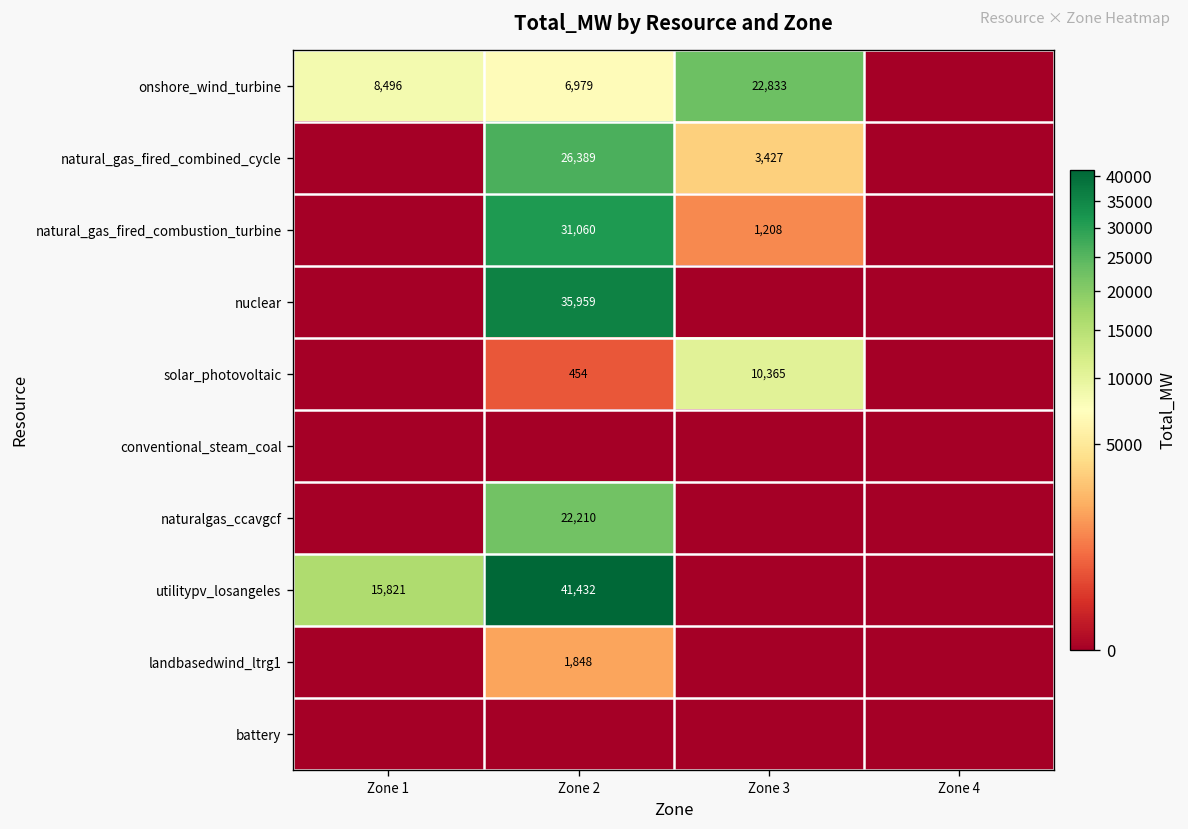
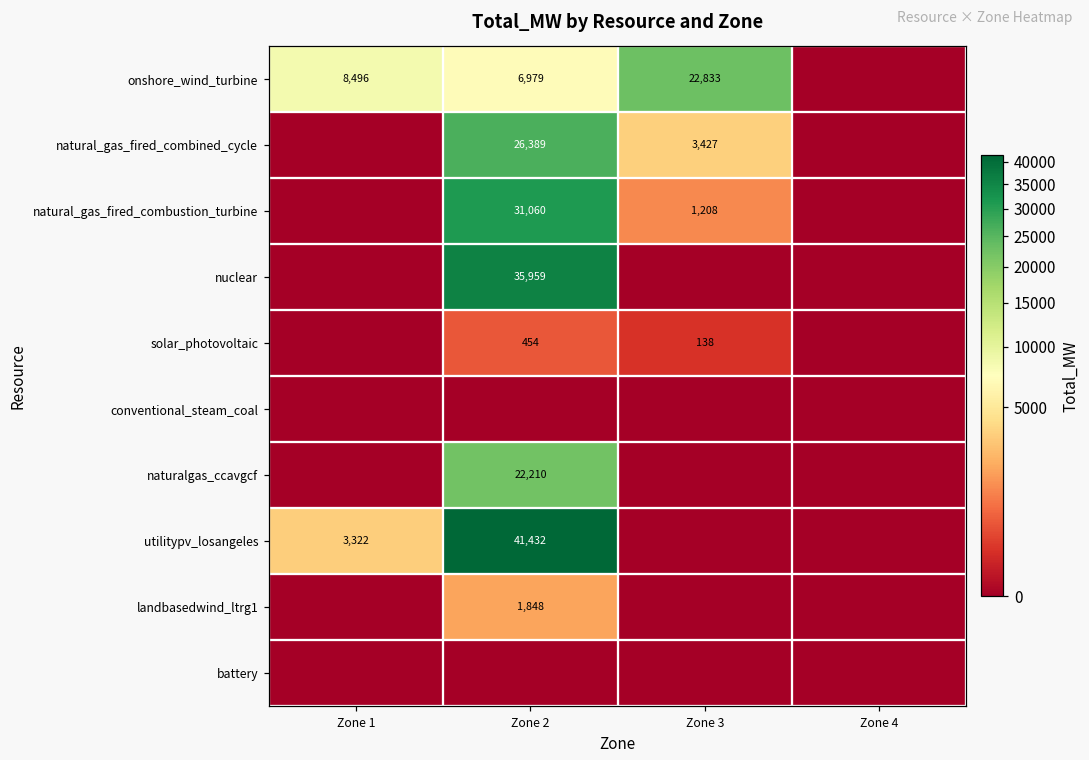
solar_photovoltaic, Zone 3: 10,365 -> 138
utilitypv_losangeles, Zone 1: 15,821 -> 3,322
